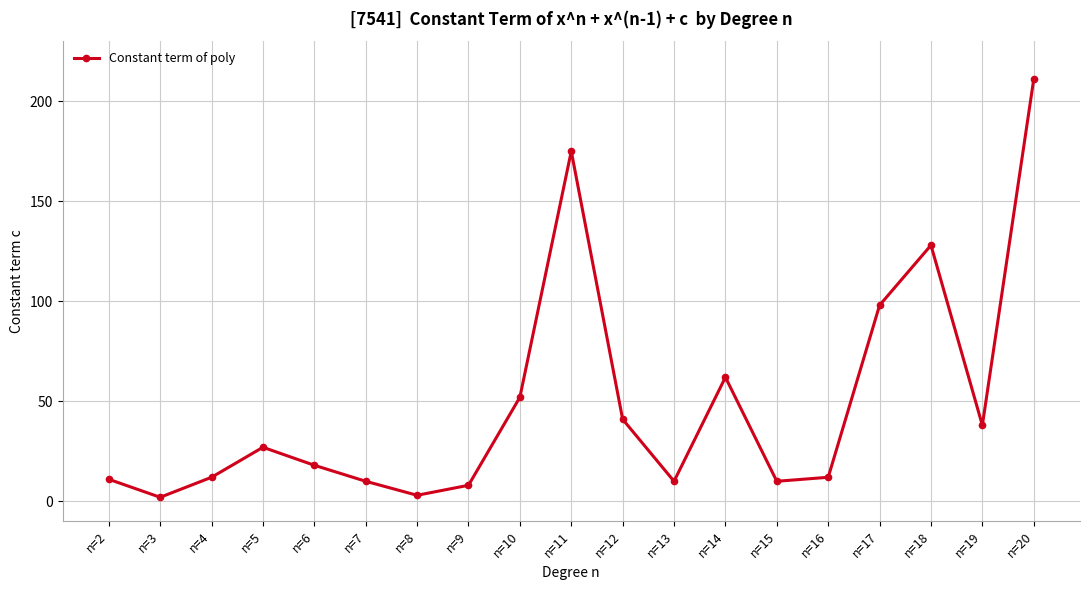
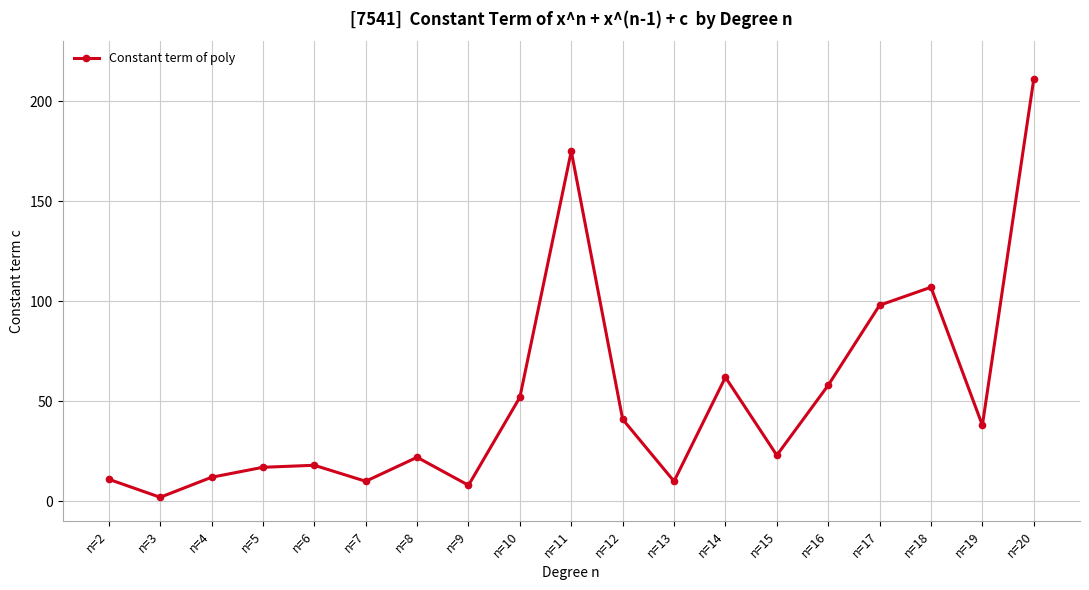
n=5: 27 -> 17
n=8: 3 -> 22
n=15: 10 -> 23
n=16: 12 -> 58
n=18: 128 -> 107
